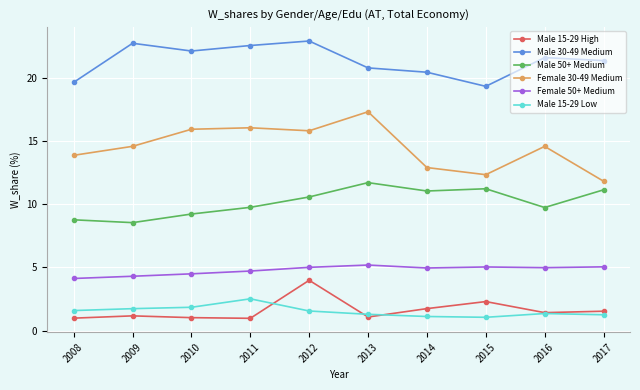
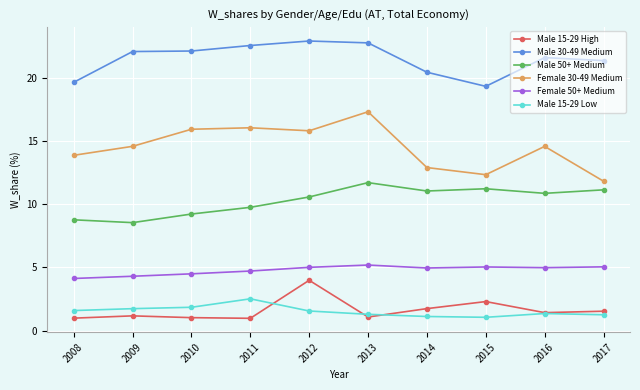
Male 30-49 Medium, 2009: 22.7 -> 22.1
Male 30-49 Medium, 2013: 20.8 -> 22.7
Male 50+ Medium, 2016: 9.7 -> 10.9
